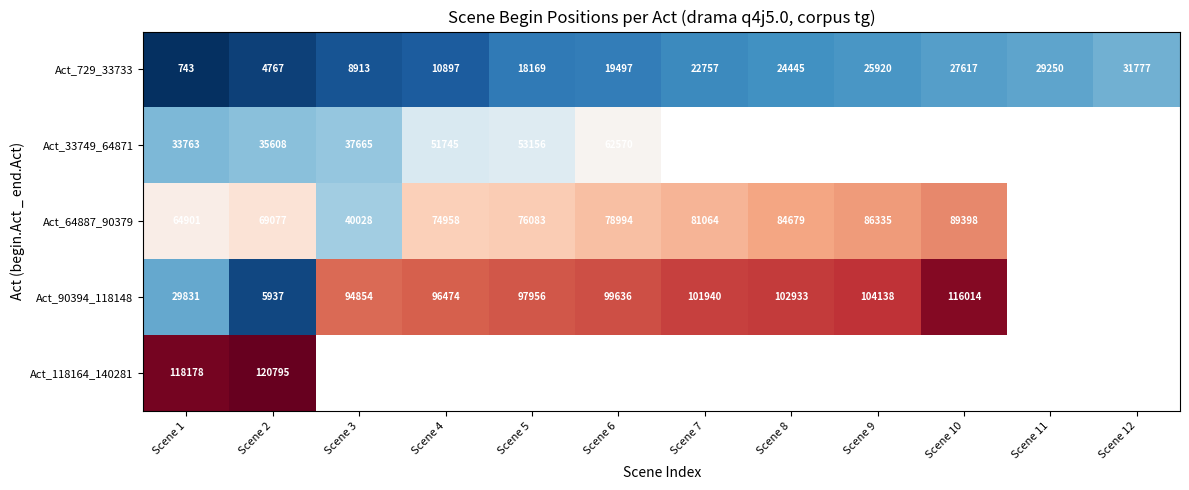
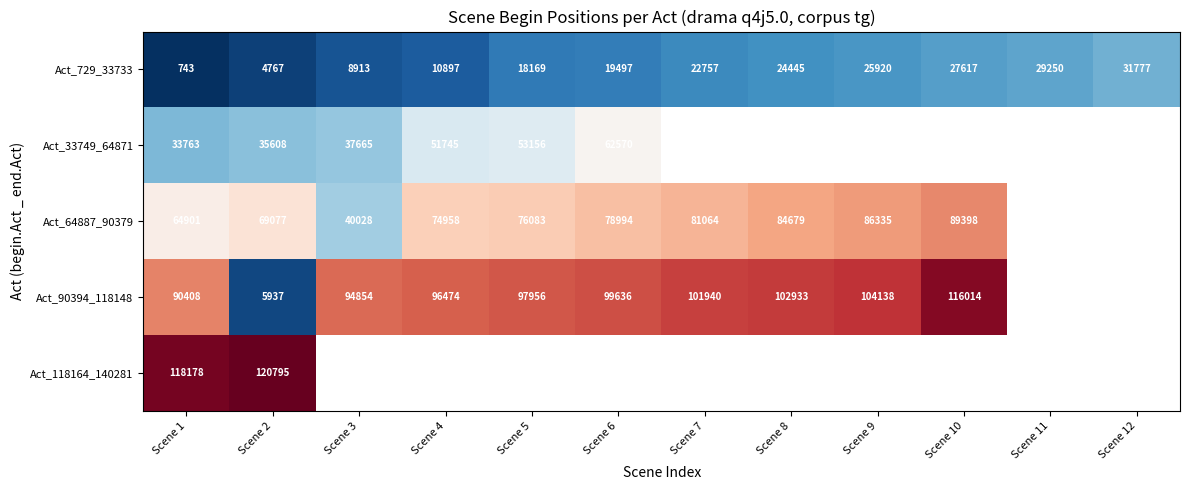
Act_90394_118148, Scene 1: 29831 -> 90408
